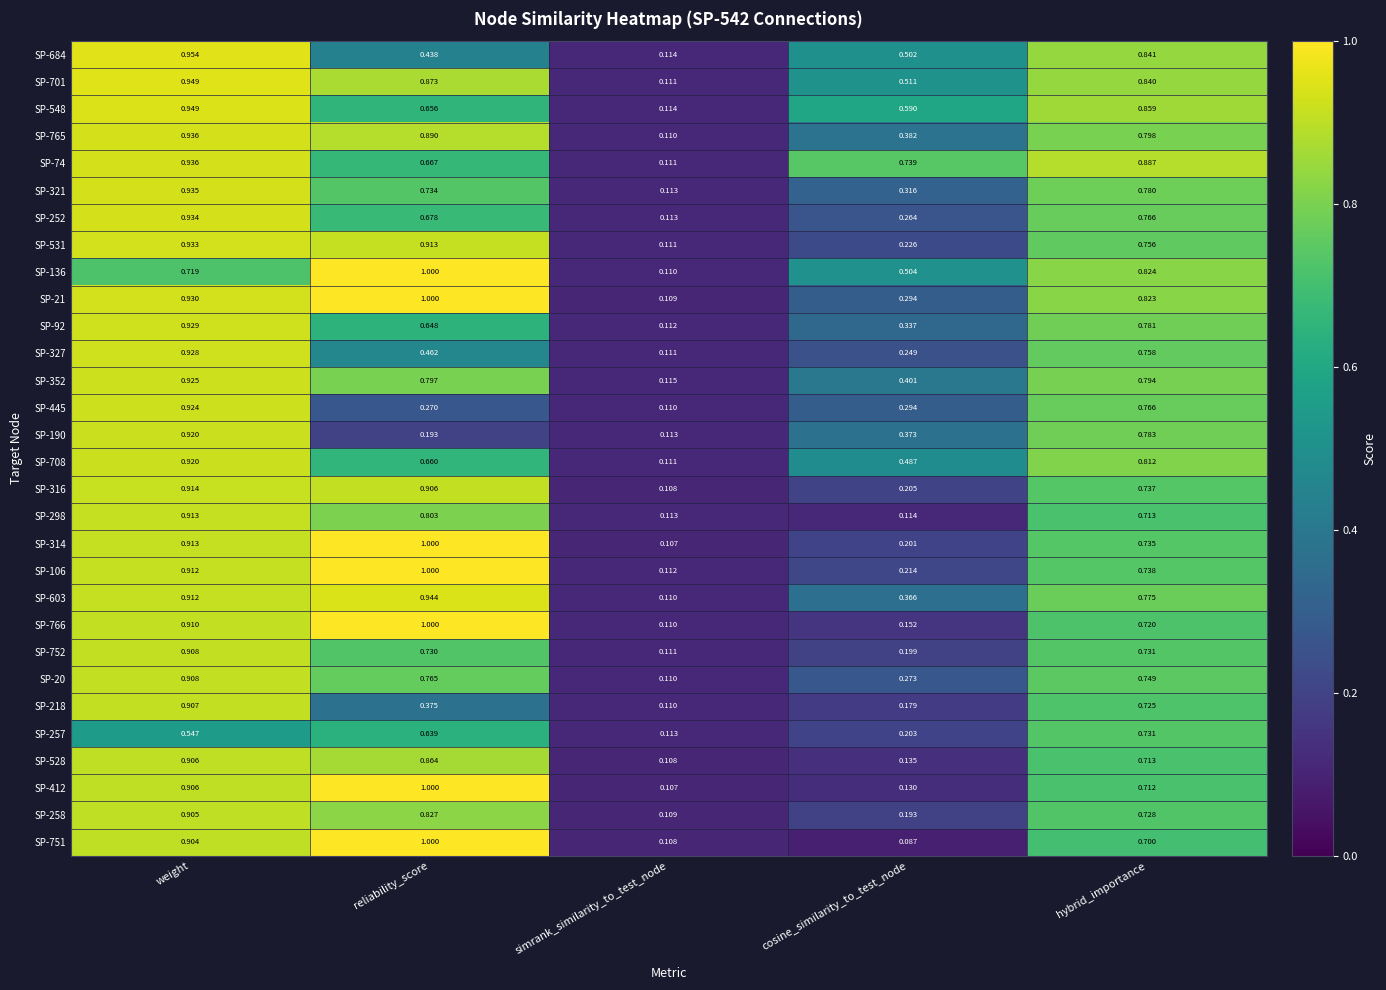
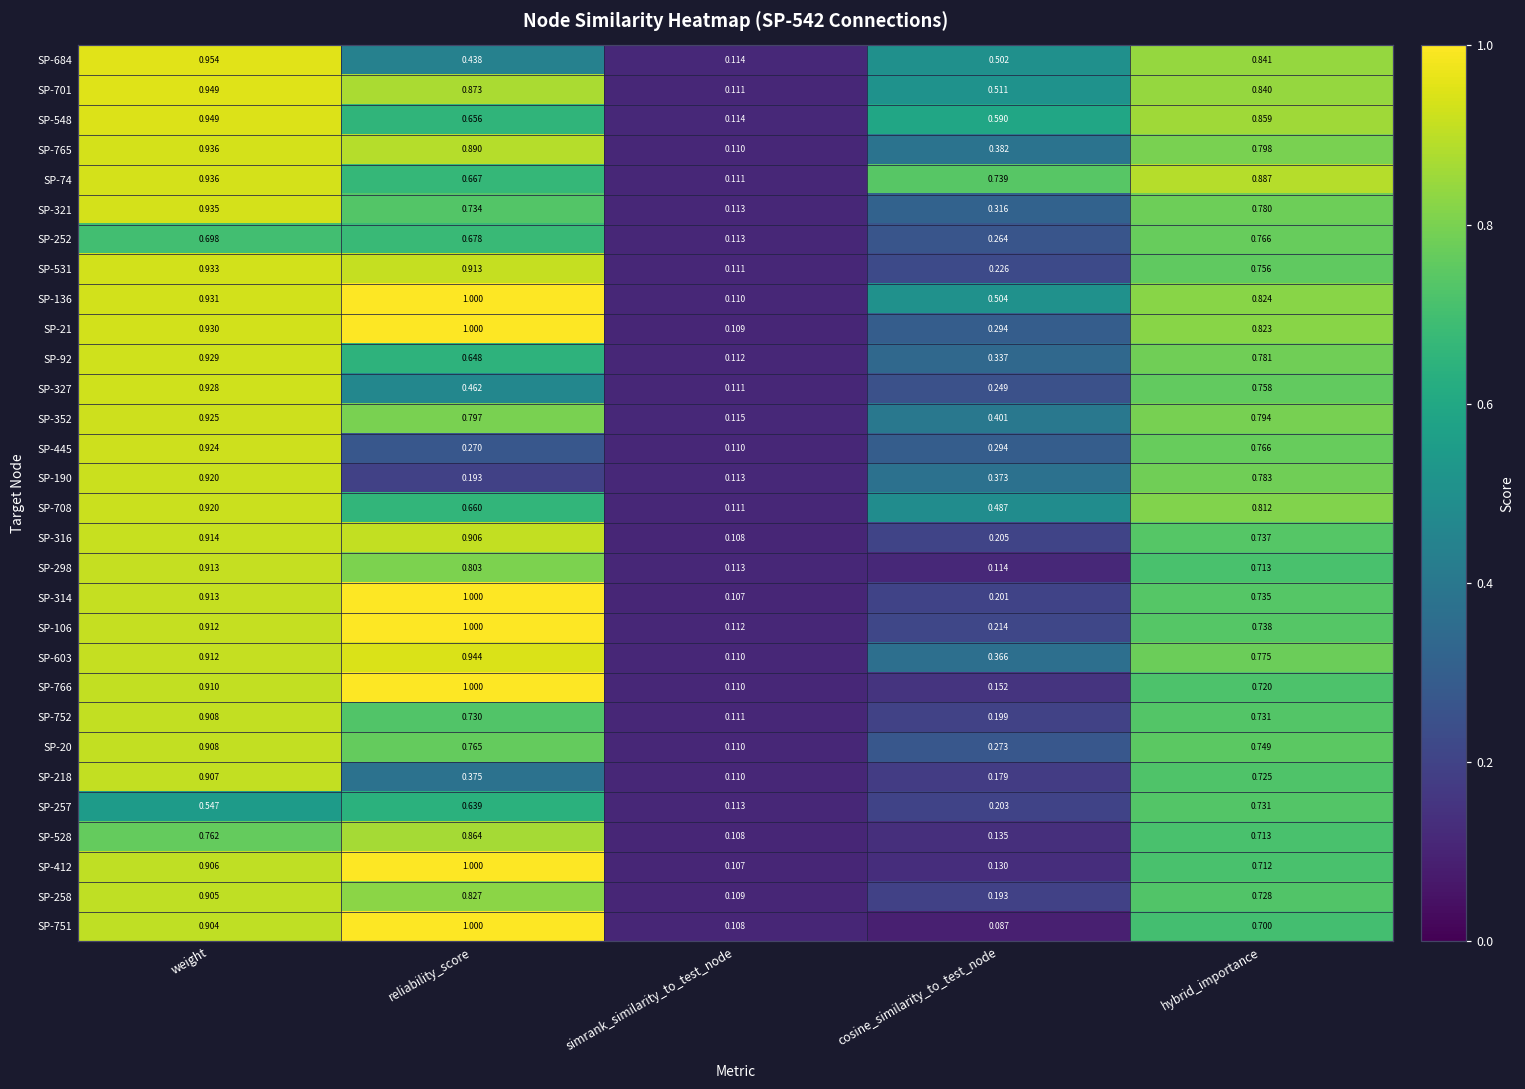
SP-252, weight: 0.934 -> 0.698
SP-136, weight: 0.719 -> 0.931
SP-528, weight: 0.906 -> 0.762
